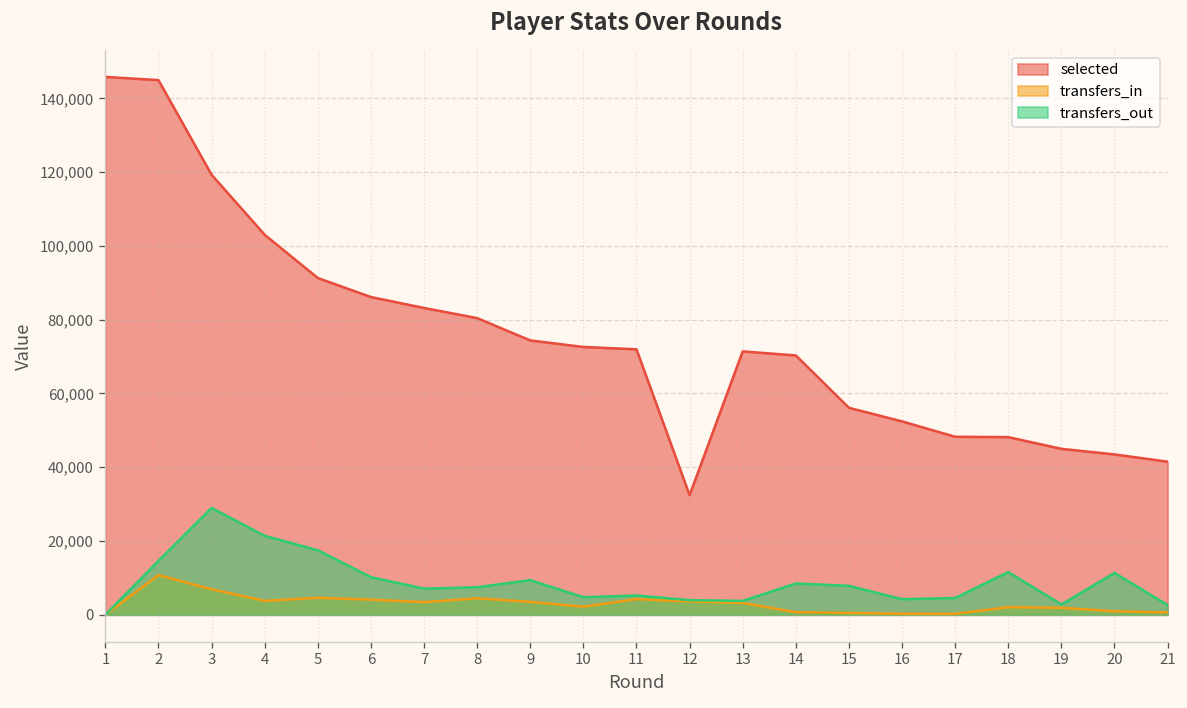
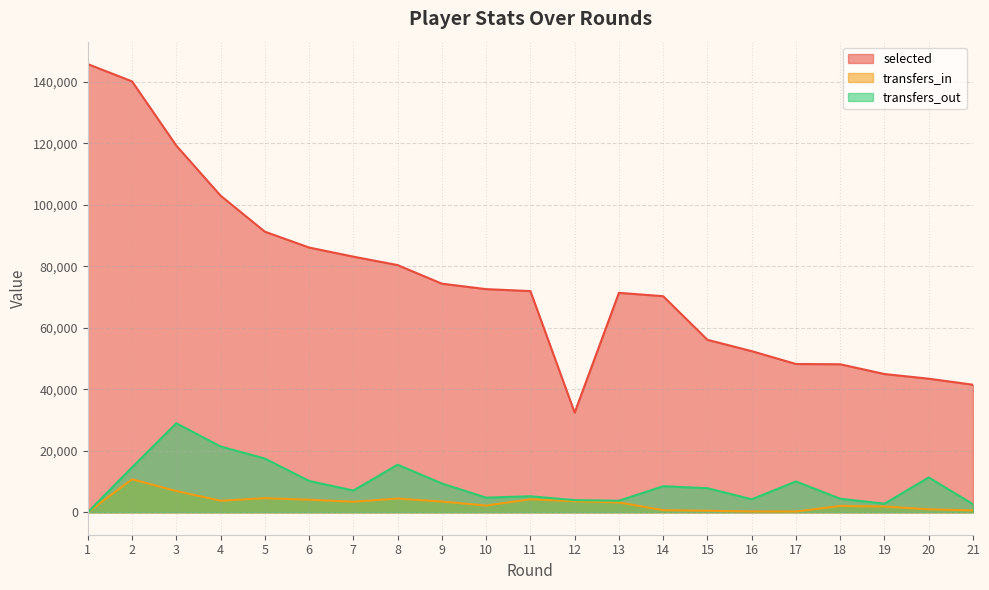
selected, 2: 145,000 -> 140,000
transfers_out, 8: 7,000 -> 15,000
transfers_out, 17: 5,000 -> 10,000
transfers_out, 18: 12,000 -> 4,000
